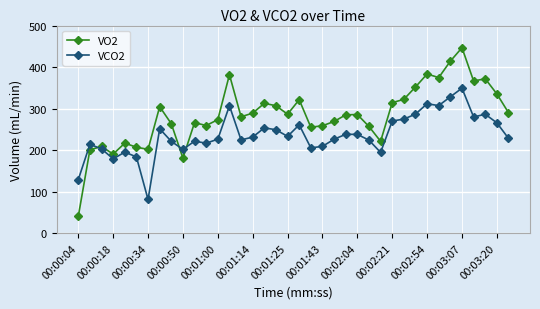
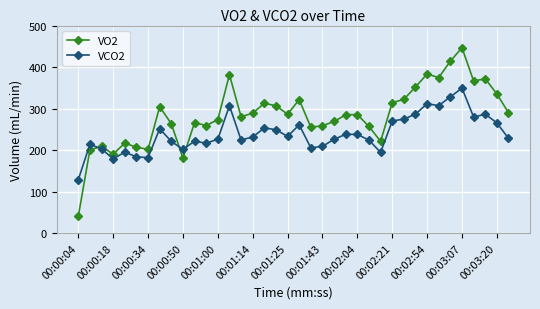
VCO2, 00:00:34: 80 -> 180
